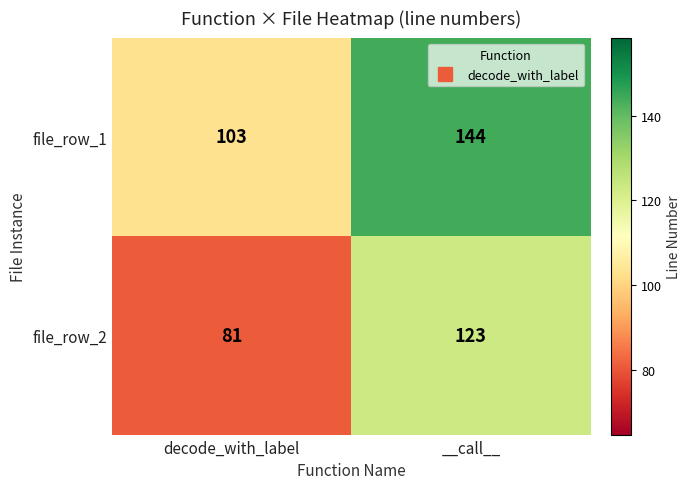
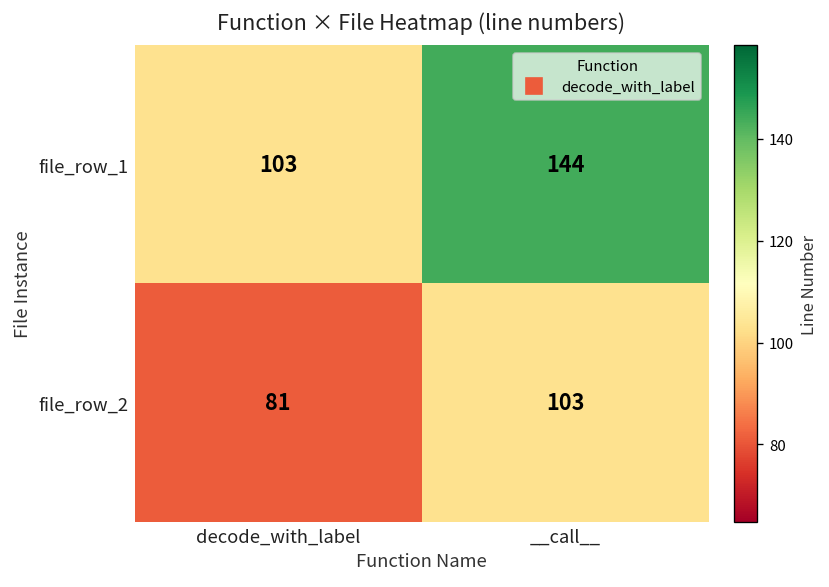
file_row_2, __call__: 123 -> 103
